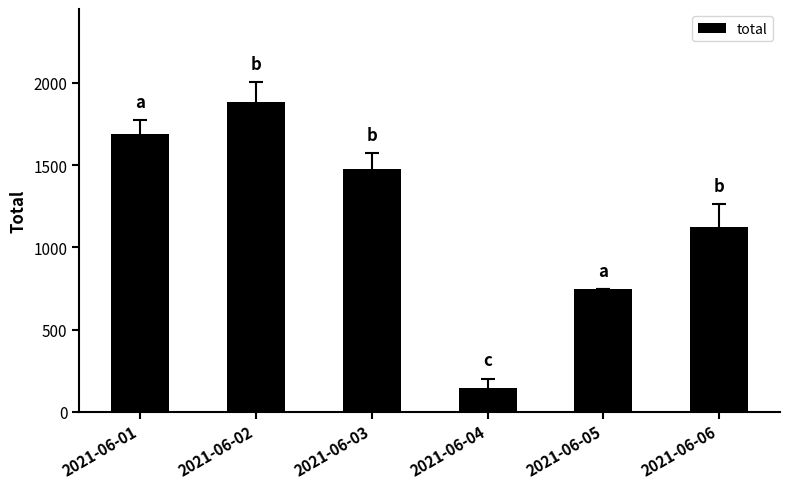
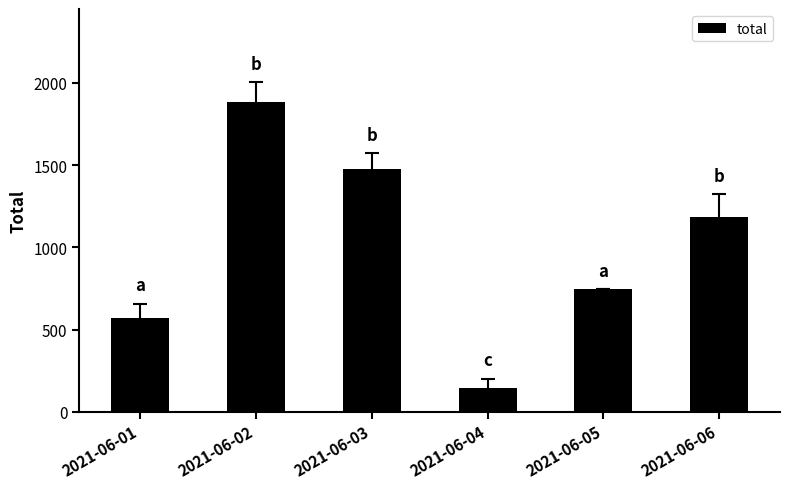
total, 2021-06-01: 1690 -> 570
total, 2021-06-06: 1120 -> 1190
